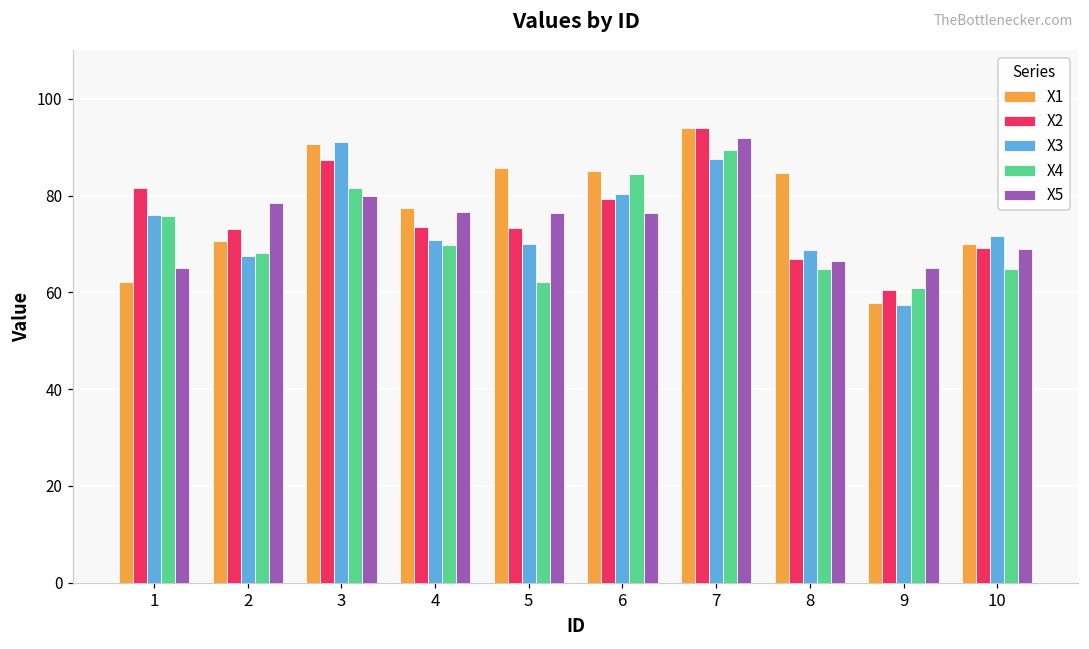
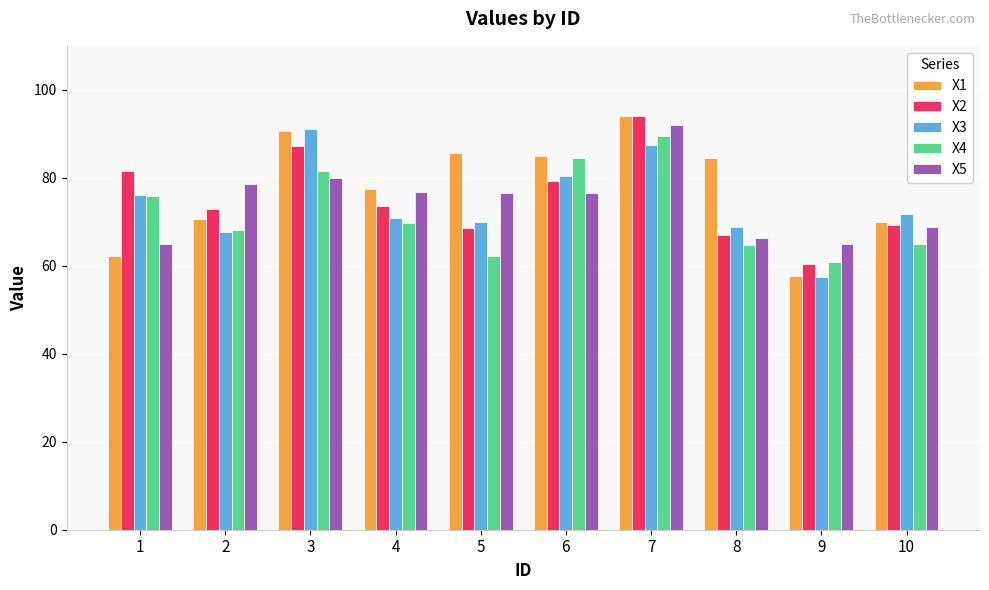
X2, 5: 73 -> 69
